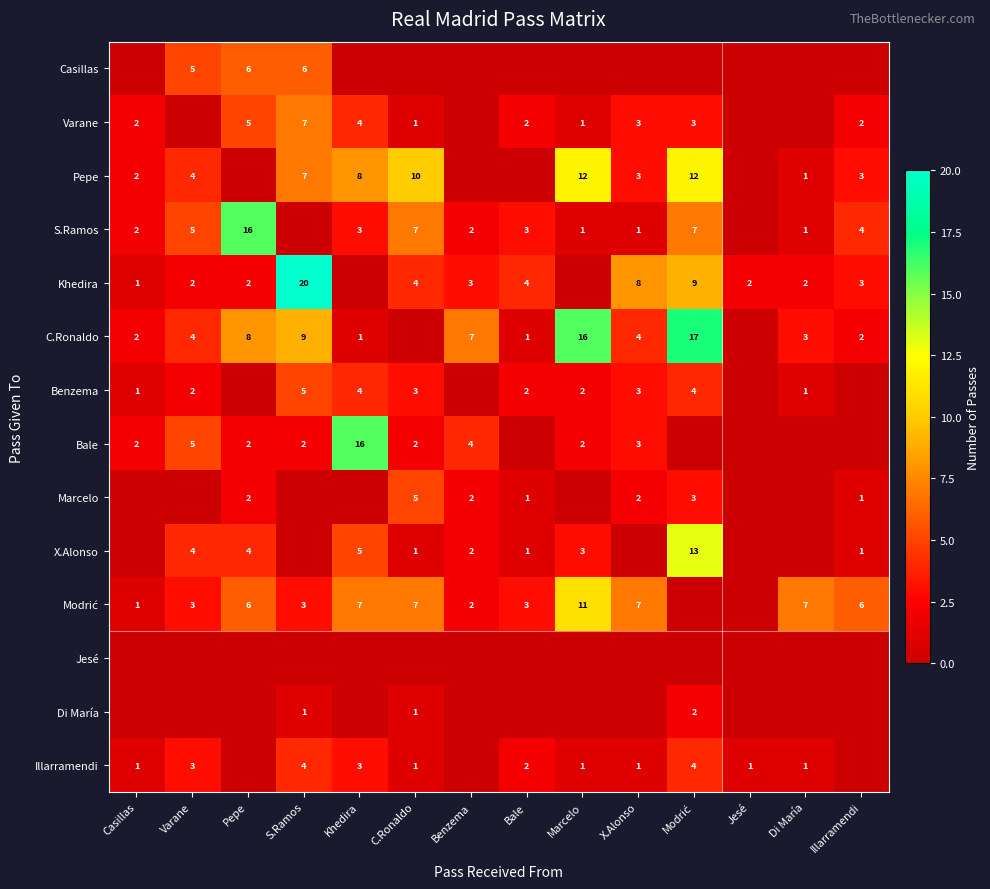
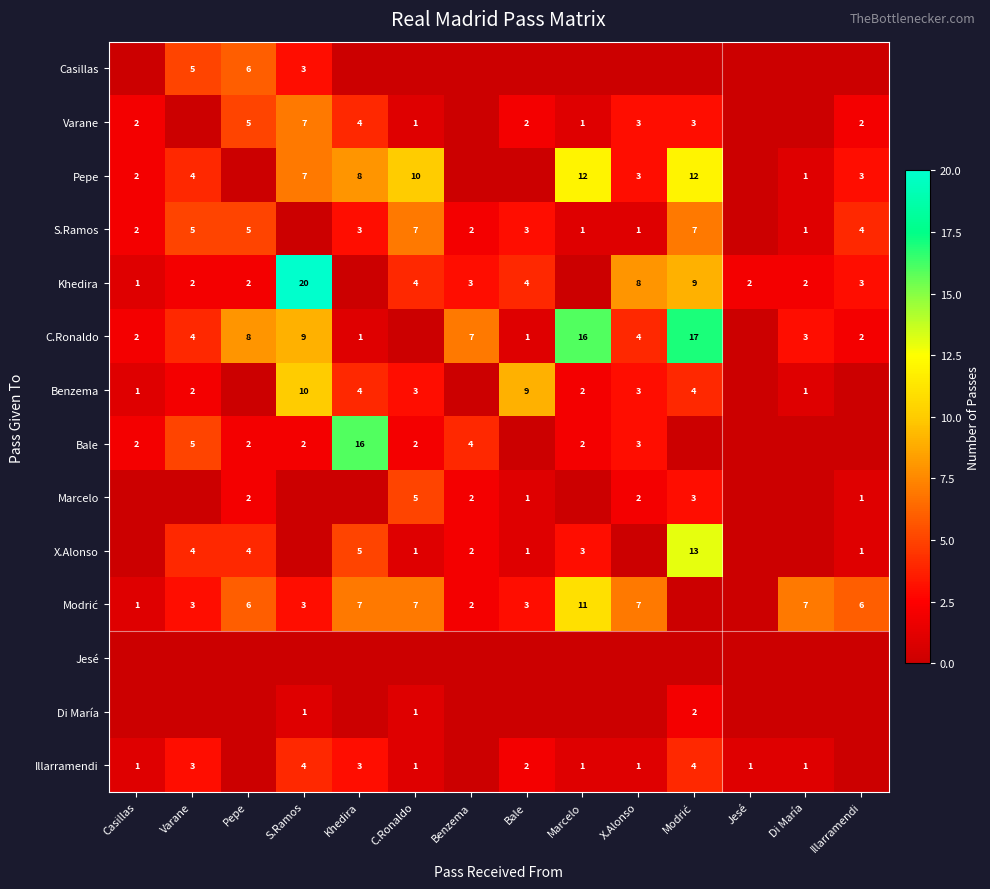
Casillas, S.Ramos: 6 -> 3
S.Ramos, Pepe: 16 -> 5
Benzema, S.Ramos: 5 -> 10
Benzema, Bale: 2 -> 9
